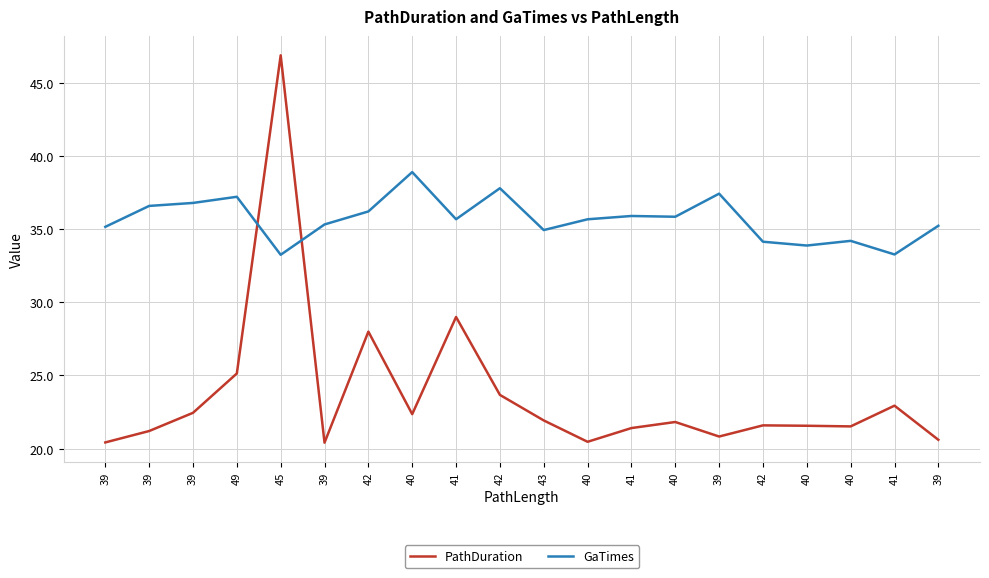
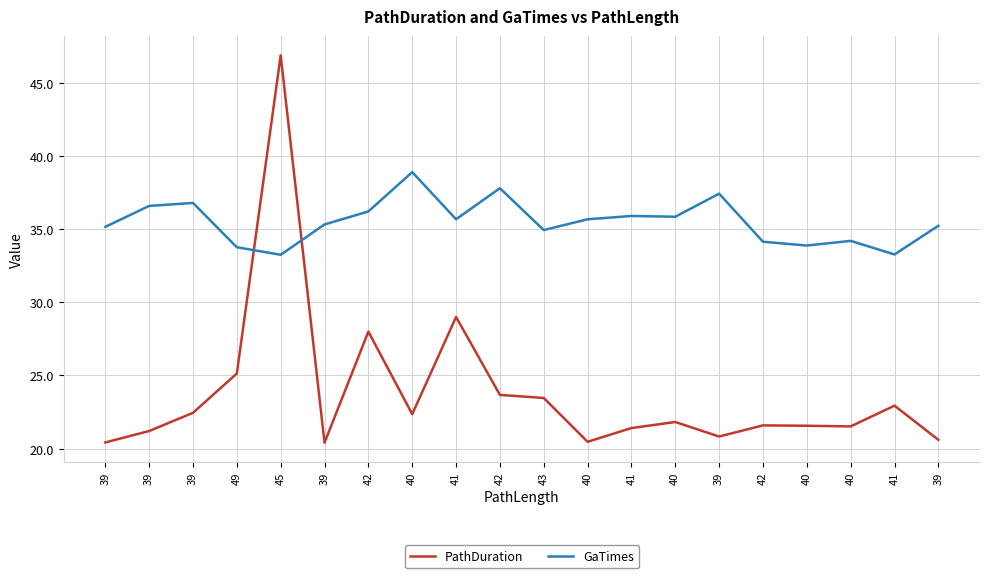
GaTimes, 49: 37.2 -> 33.8
PathDuration, 43: 21.9 -> 23.5
